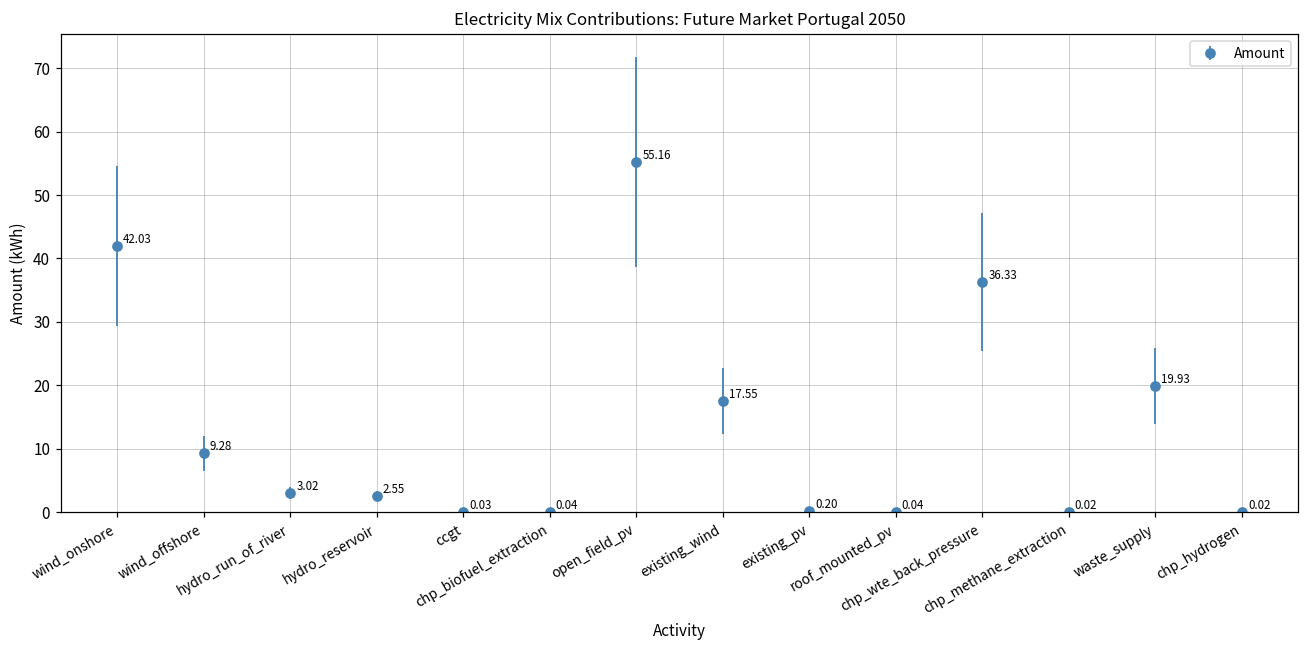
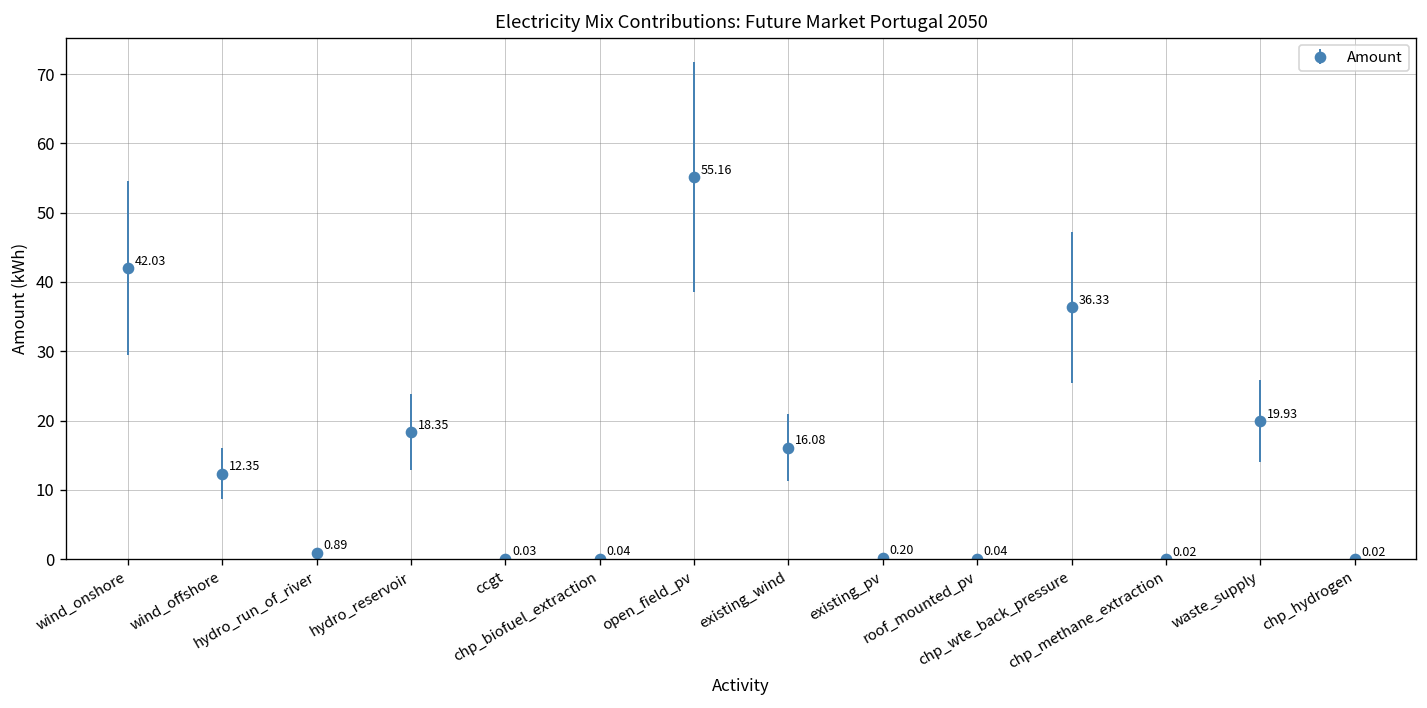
wind_offshore: 9.28 -> 12.35
hydro_run_of_river: 3.02 -> 0.89
hydro_reservoir: 2.55 -> 18.35
existing_wind: 17.55 -> 16.08
